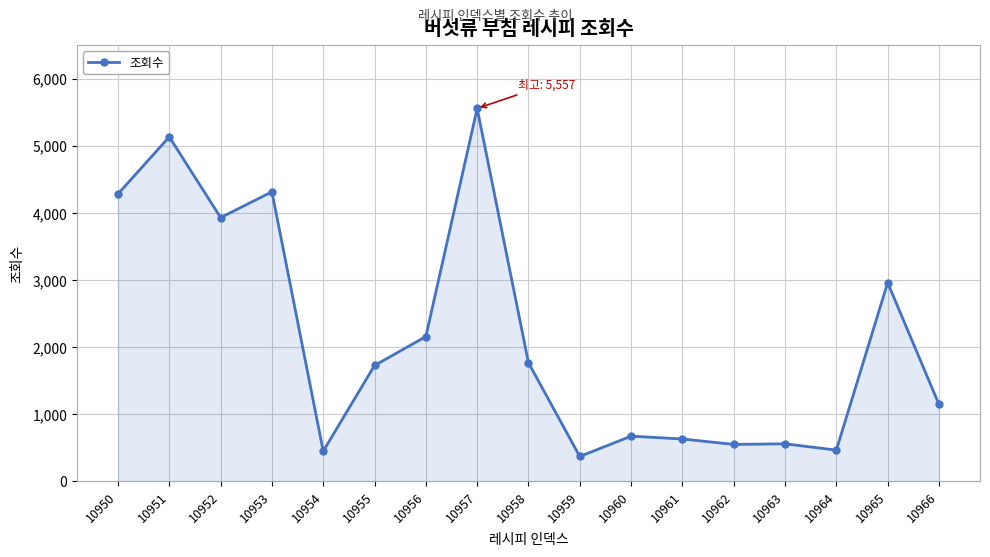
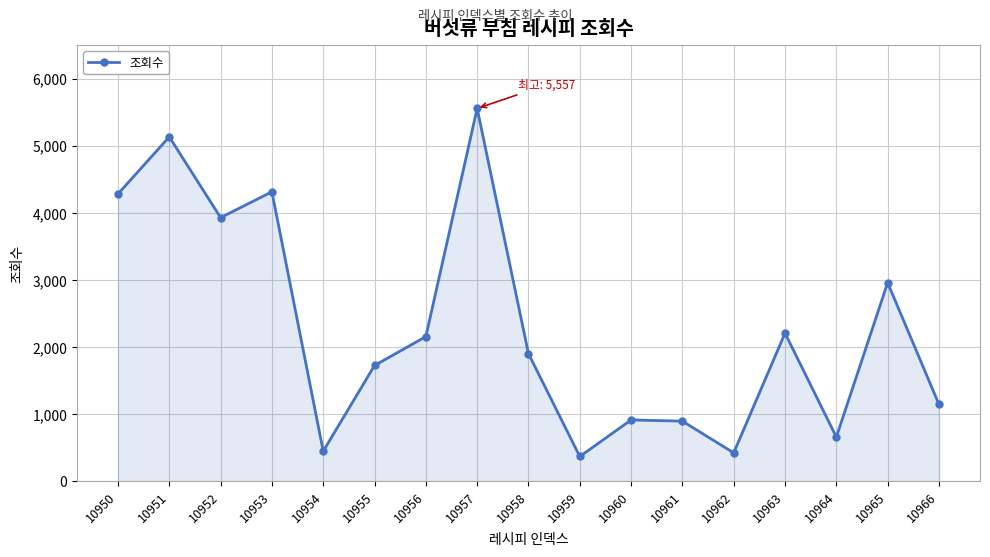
10958: 1,800 -> 1,900
10960: 700 -> 900
10961: 600 -> 900
10962: 500 -> 400
10963: 600 -> 2,200
10964: 500 -> 700
